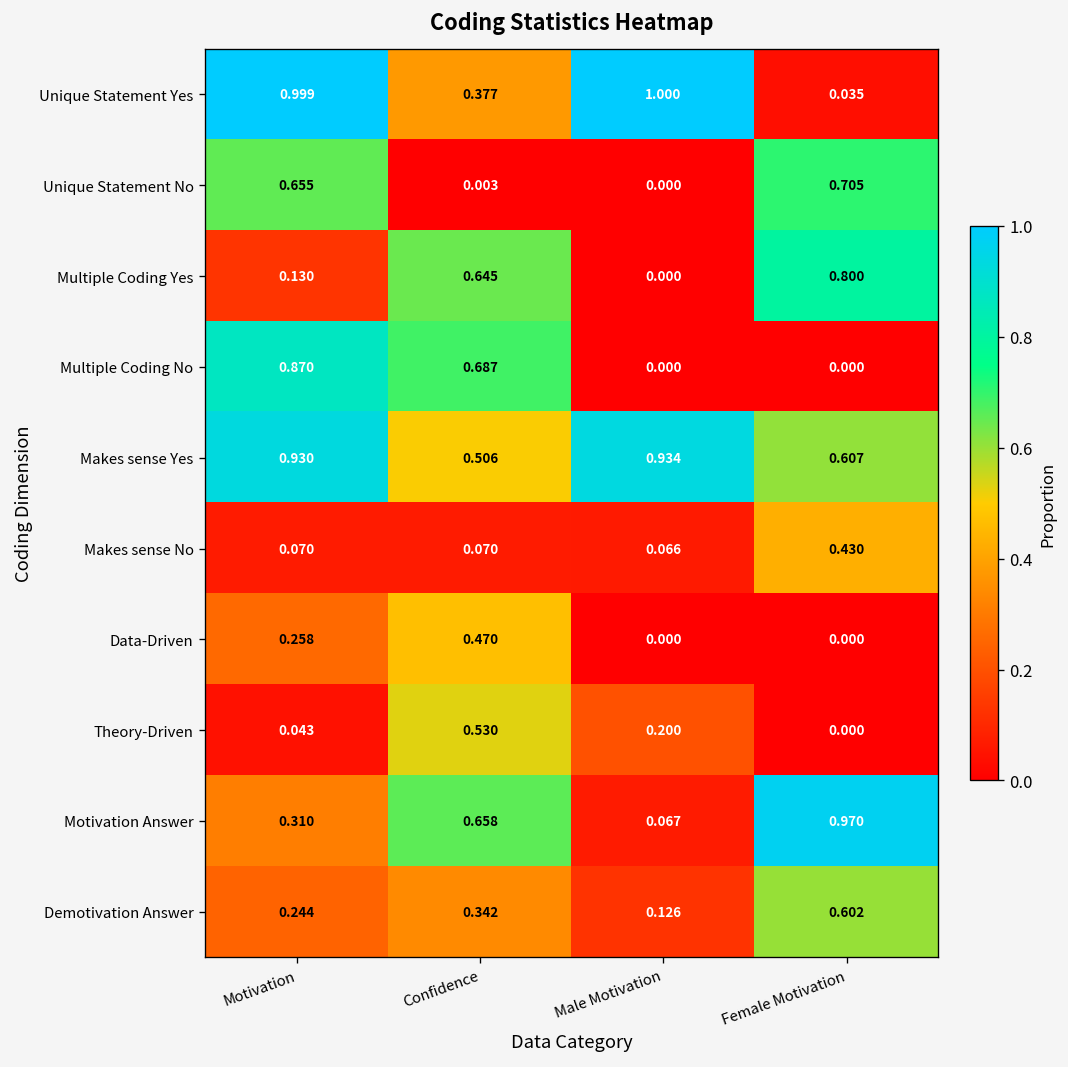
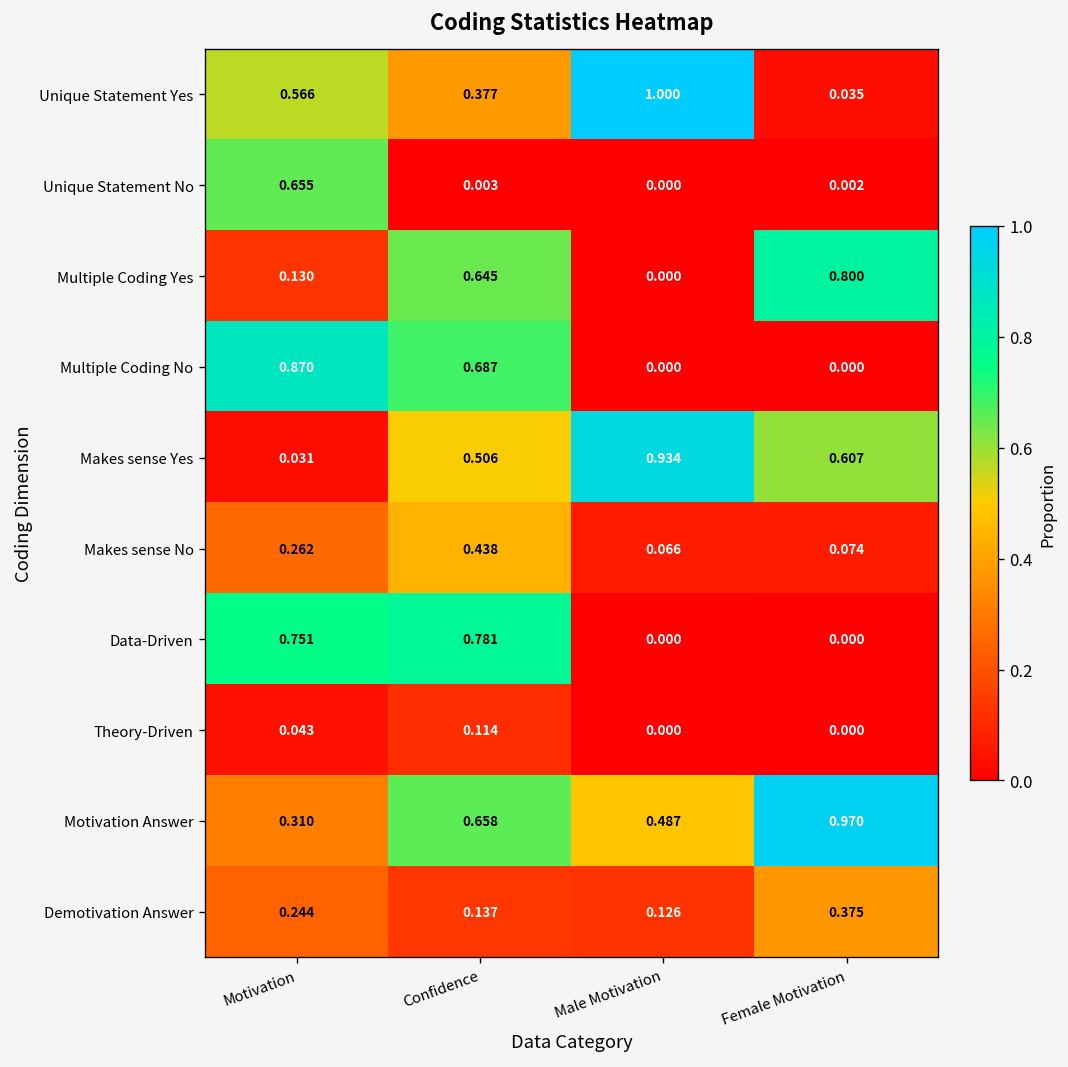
Unique Statement Yes, Motivation: 0.999 -> 0.566
Unique Statement No, Female Motivation: 0.705 -> 0.002
Makes sense Yes, Motivation: 0.930 -> 0.031
Makes sense No, Motivation: 0.070 -> 0.262
Makes sense No, Confidence: 0.070 -> 0.438
Makes sense No, Female Motivation: 0.430 -> 0.074
Data-Driven, Motivation: 0.258 -> 0.751
Data-Driven, Confidence: 0.470 -> 0.781
Theory-Driven, Confidence: 0.530 -> 0.114
Theory-Driven, Male Motivation: 0.200 -> 0.000
Motivation Answer, Male Motivation: 0.067 -> 0.487
Demotivation Answer, Confidence: 0.342 -> 0.137
Demotivation Answer, Female Motivation: 0.602 -> 0.375
